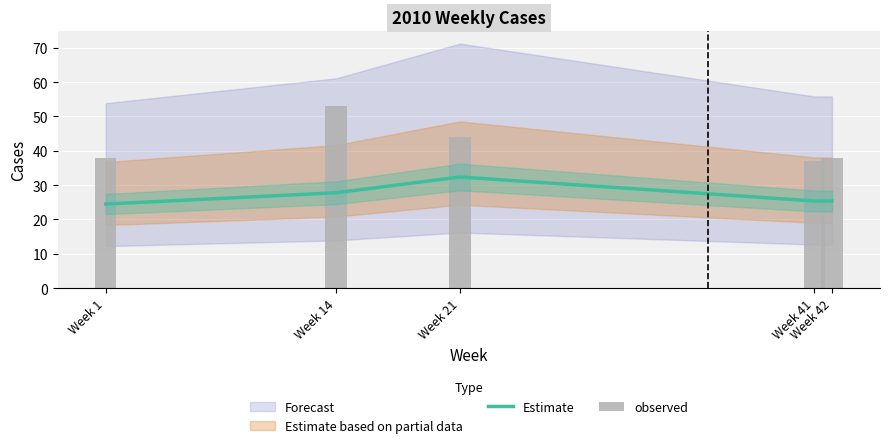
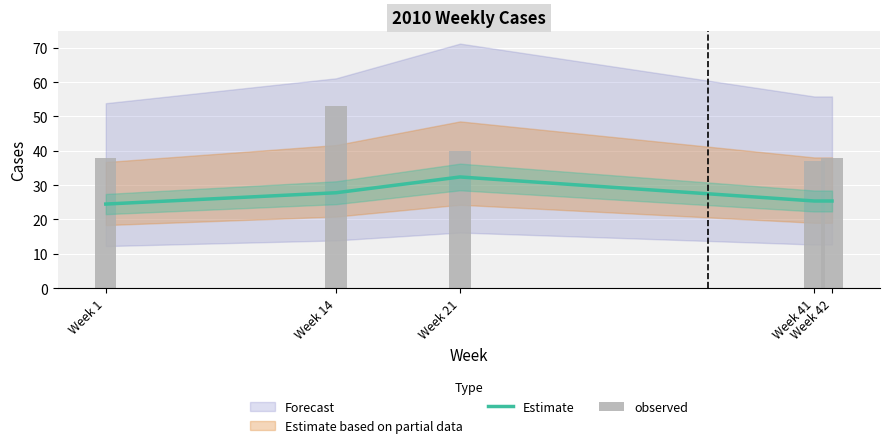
observed, Week 21: 44 -> 40
